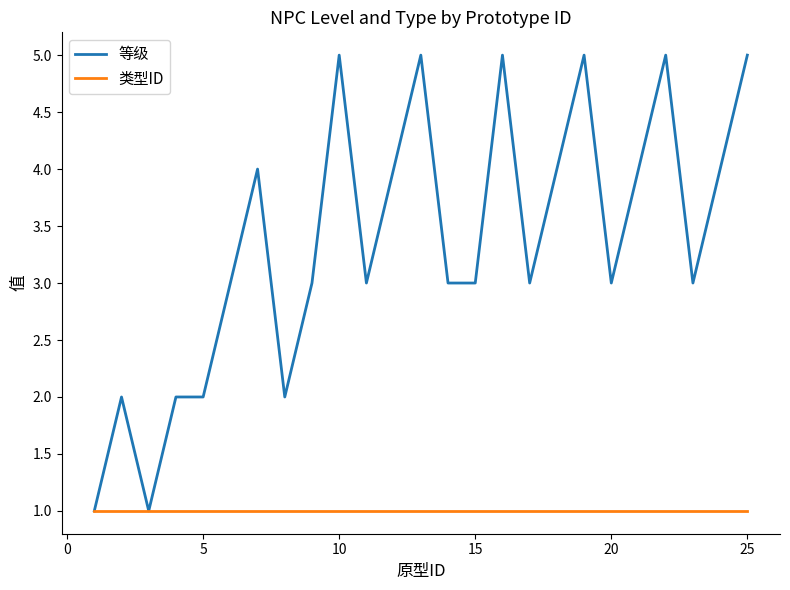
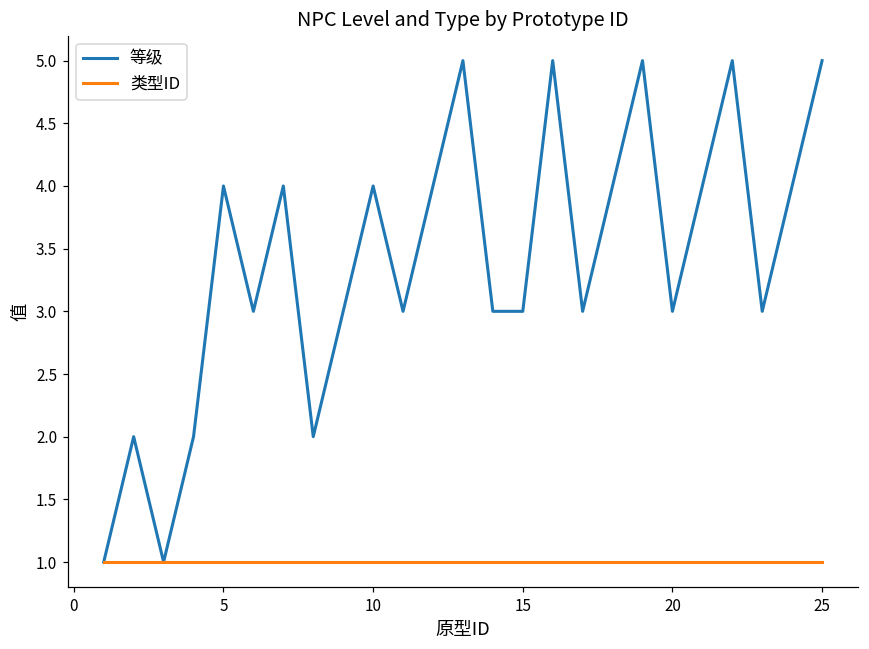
等级, 5: 2 -> 4
等级, 10: 5 -> 4
